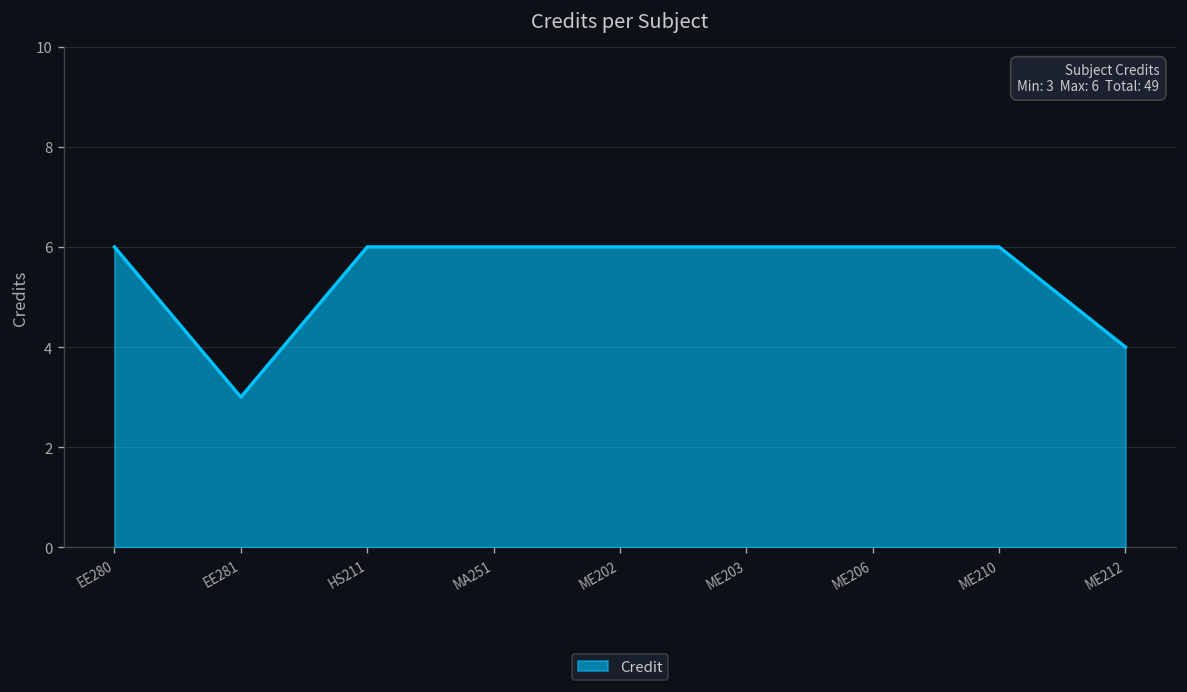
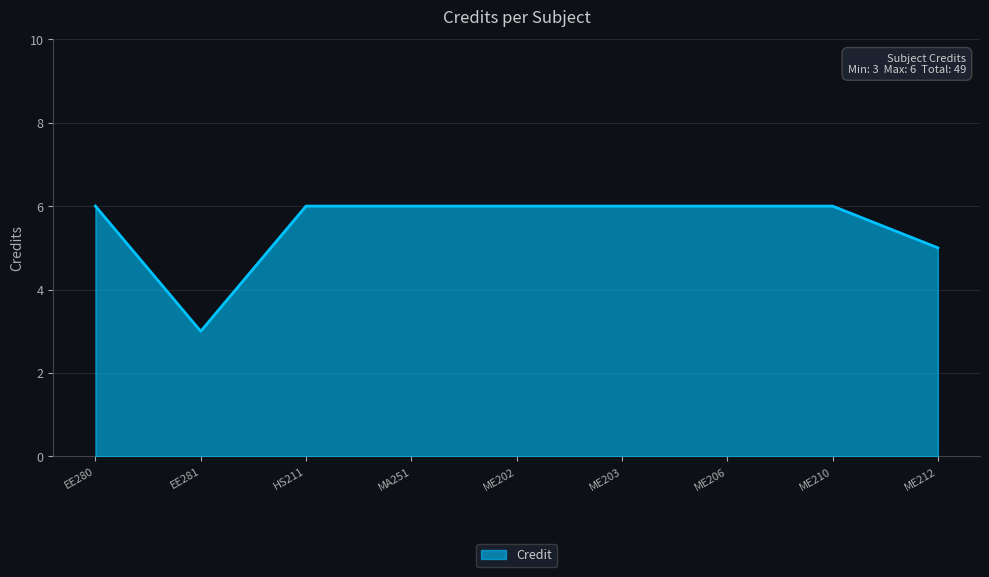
ME212: 4 -> 5
